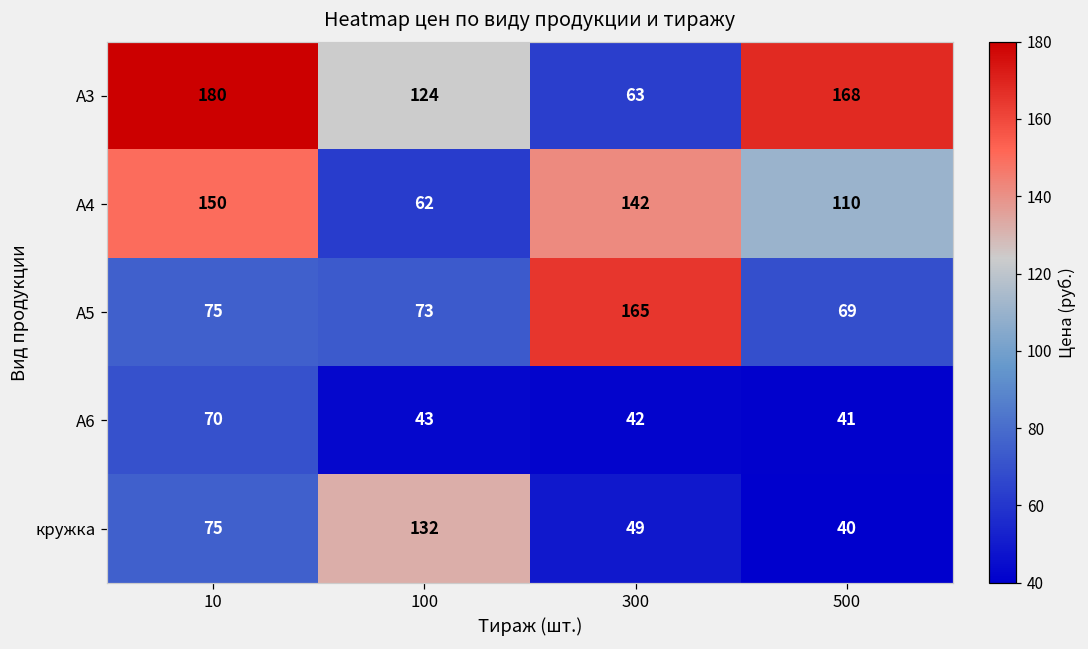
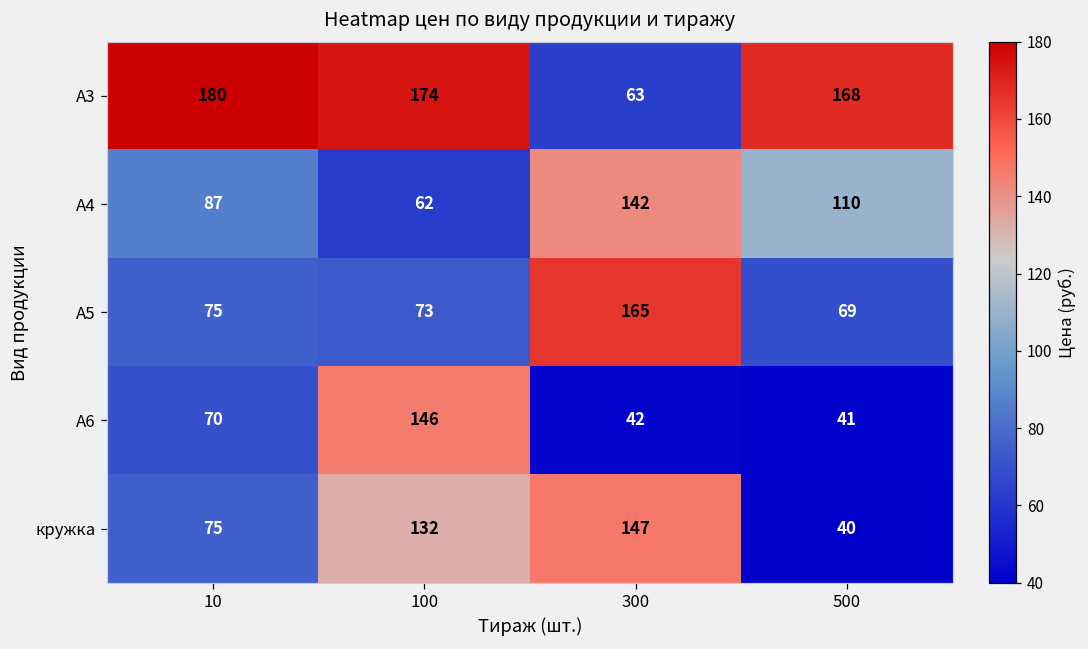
А3, 100: 124 -> 174
А4, 10: 150 -> 87
А6, 100: 43 -> 146
кружка, 300: 49 -> 147
